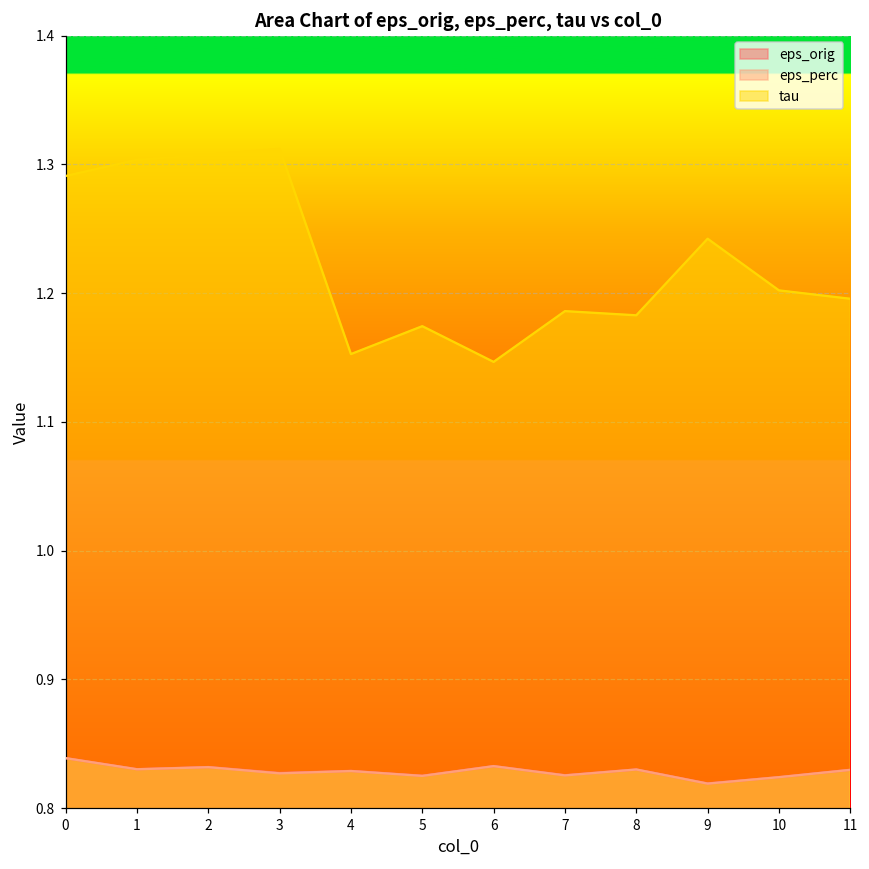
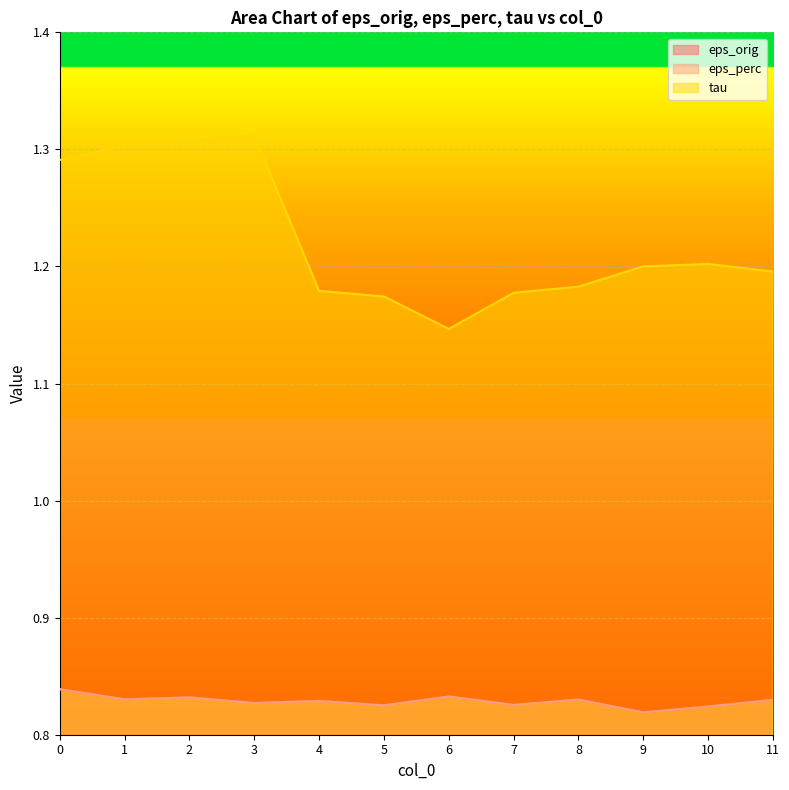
tau, 4: 1.153 -> 1.179
tau, 7: 1.186 -> 1.177
tau, 9: 1.242 -> 1.200
